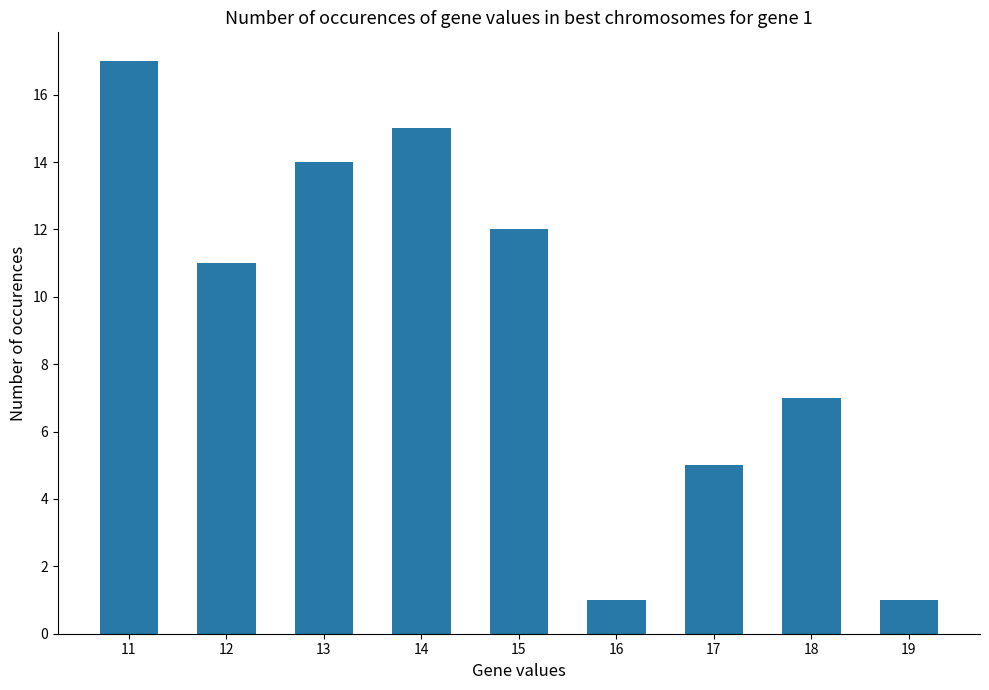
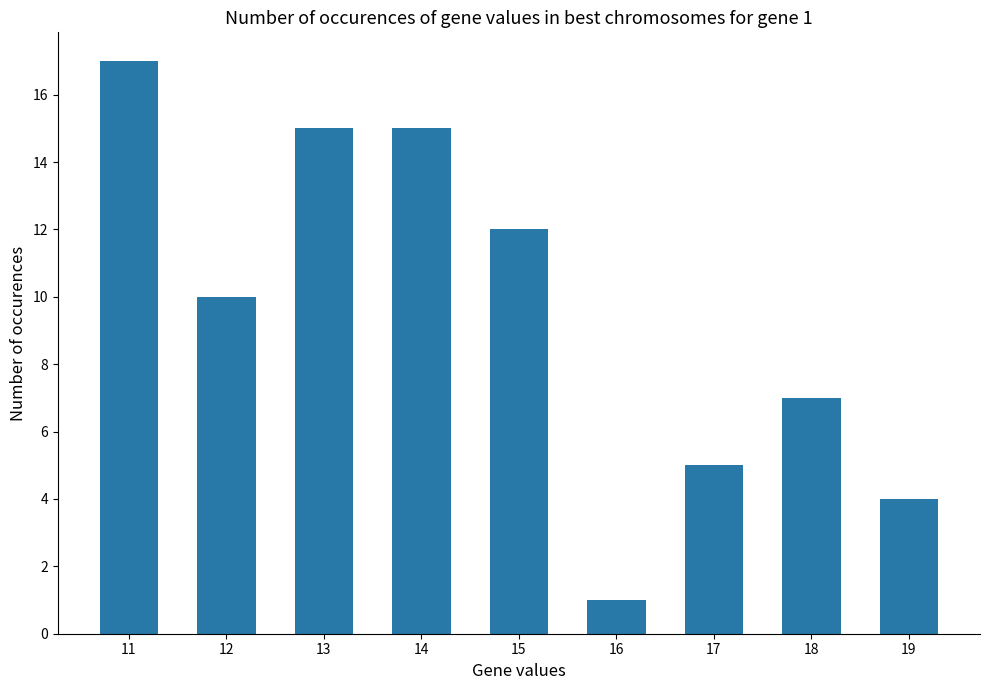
12: 11 -> 10
13: 14 -> 15
19: 1 -> 4
